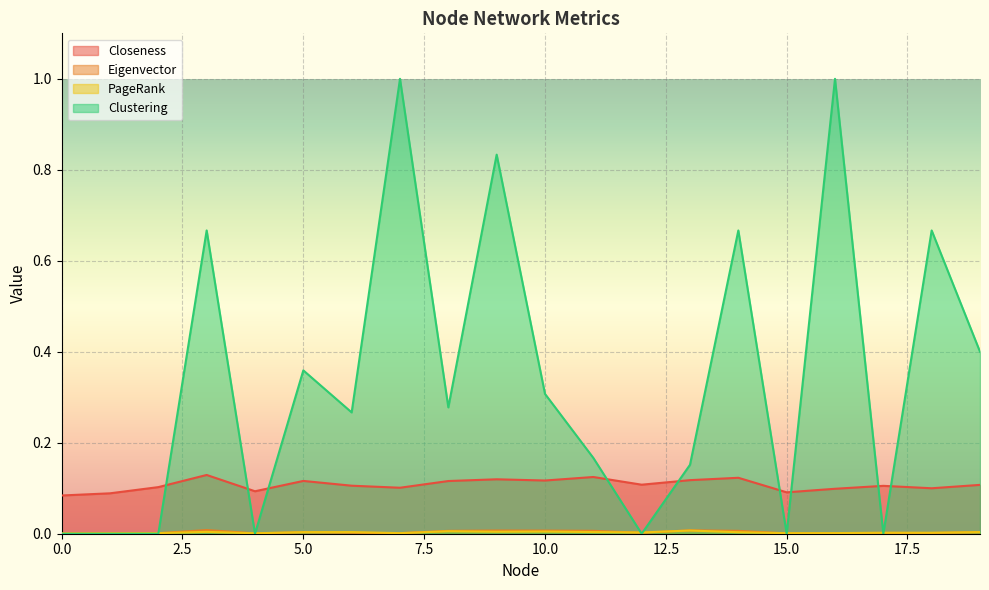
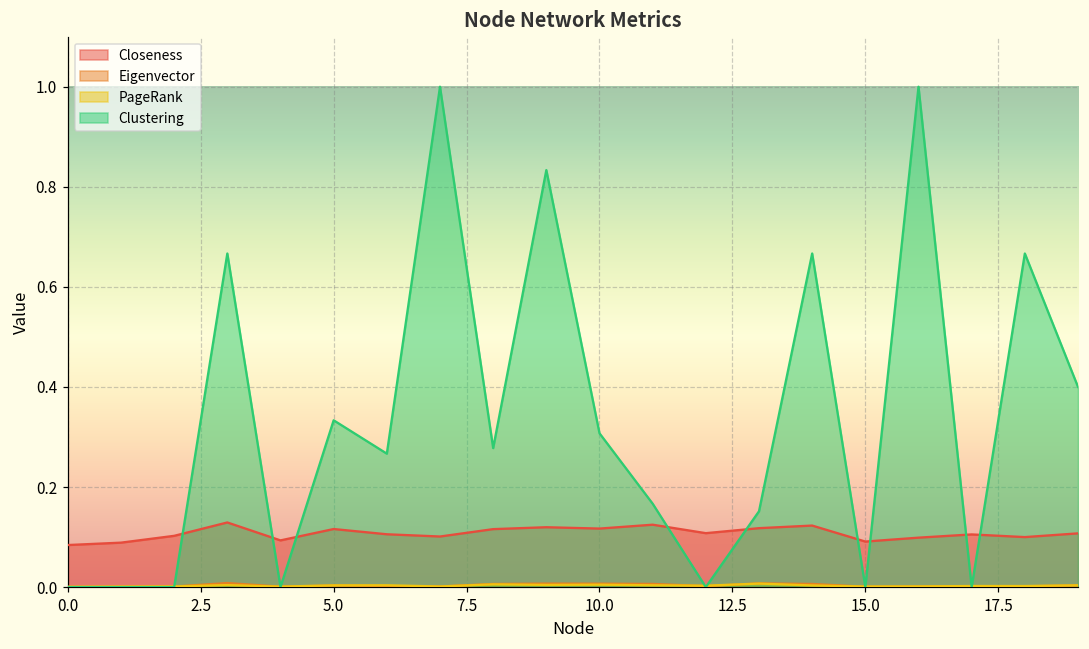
Clustering, 5.0: 0.36 -> 0.33
